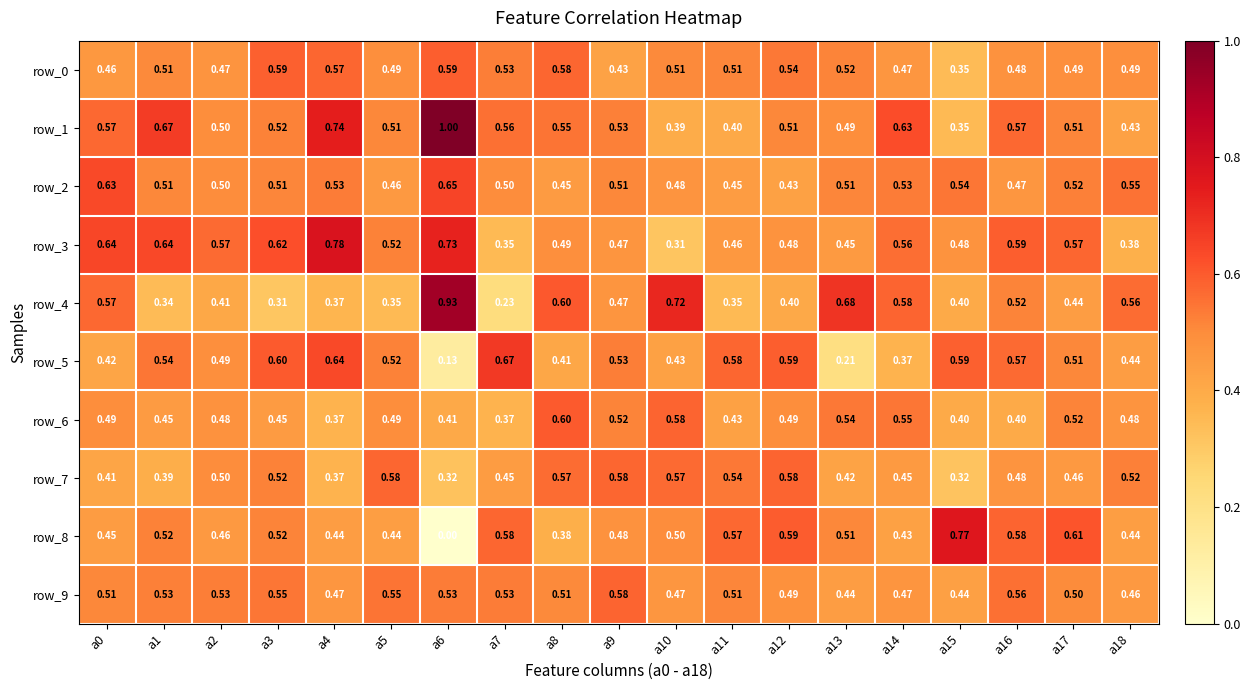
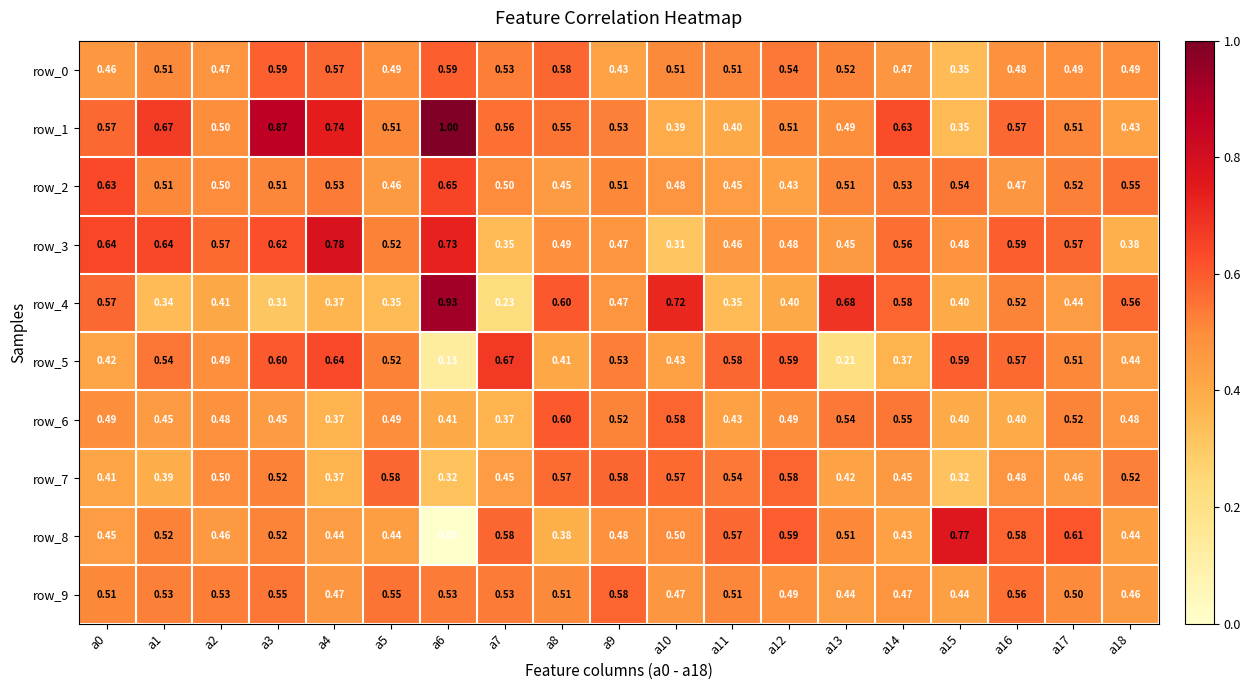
row_1, a3: 0.52 -> 0.87
